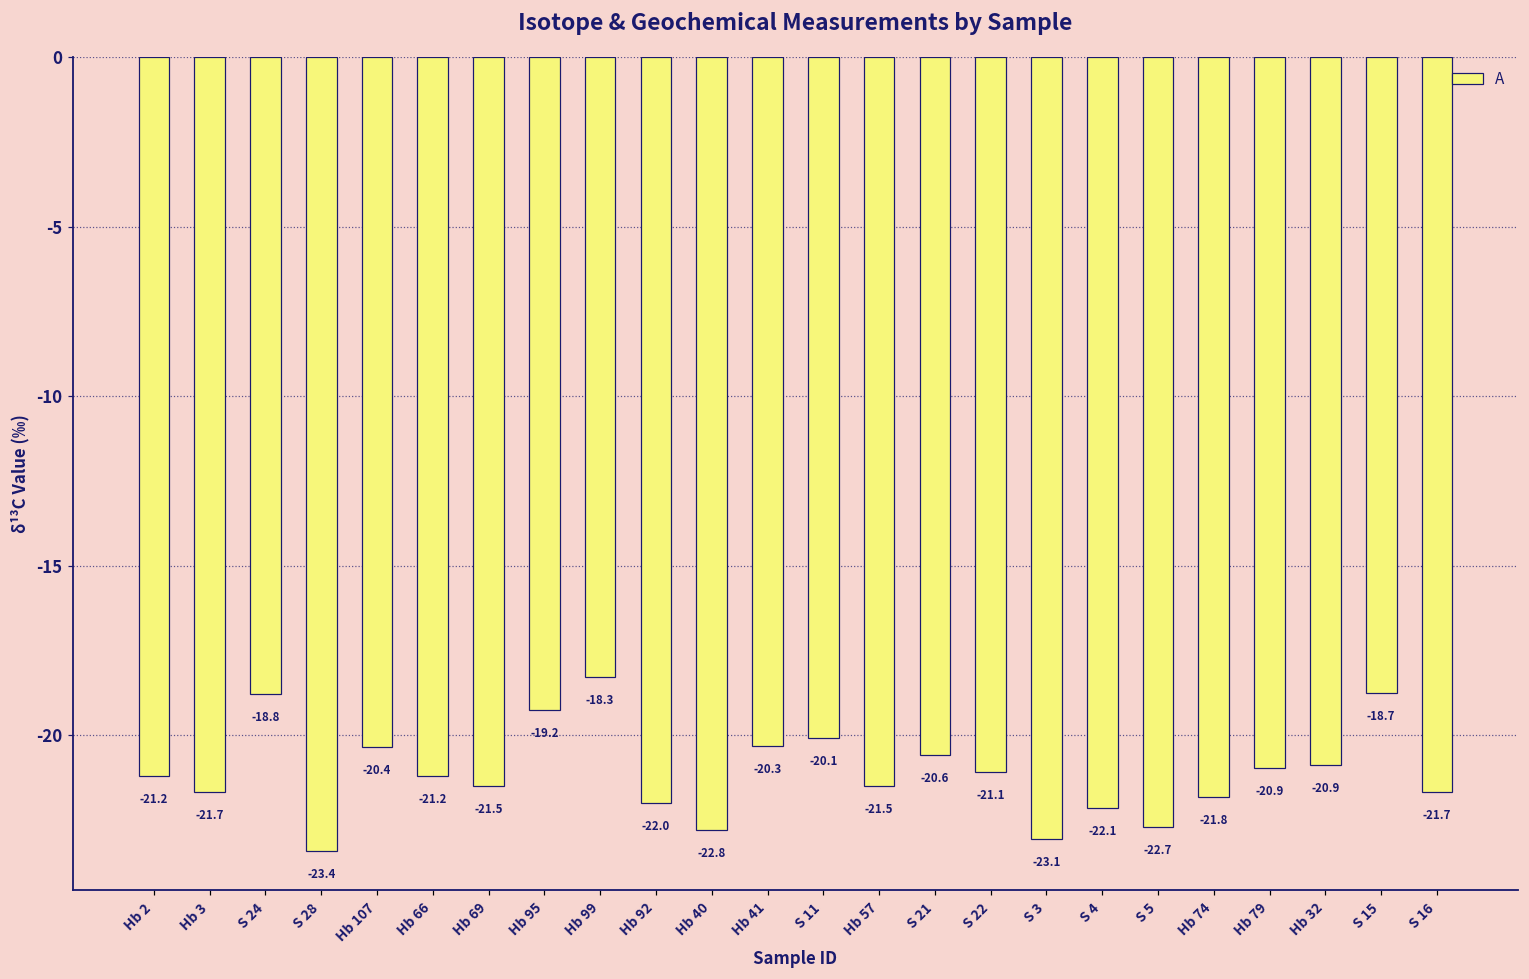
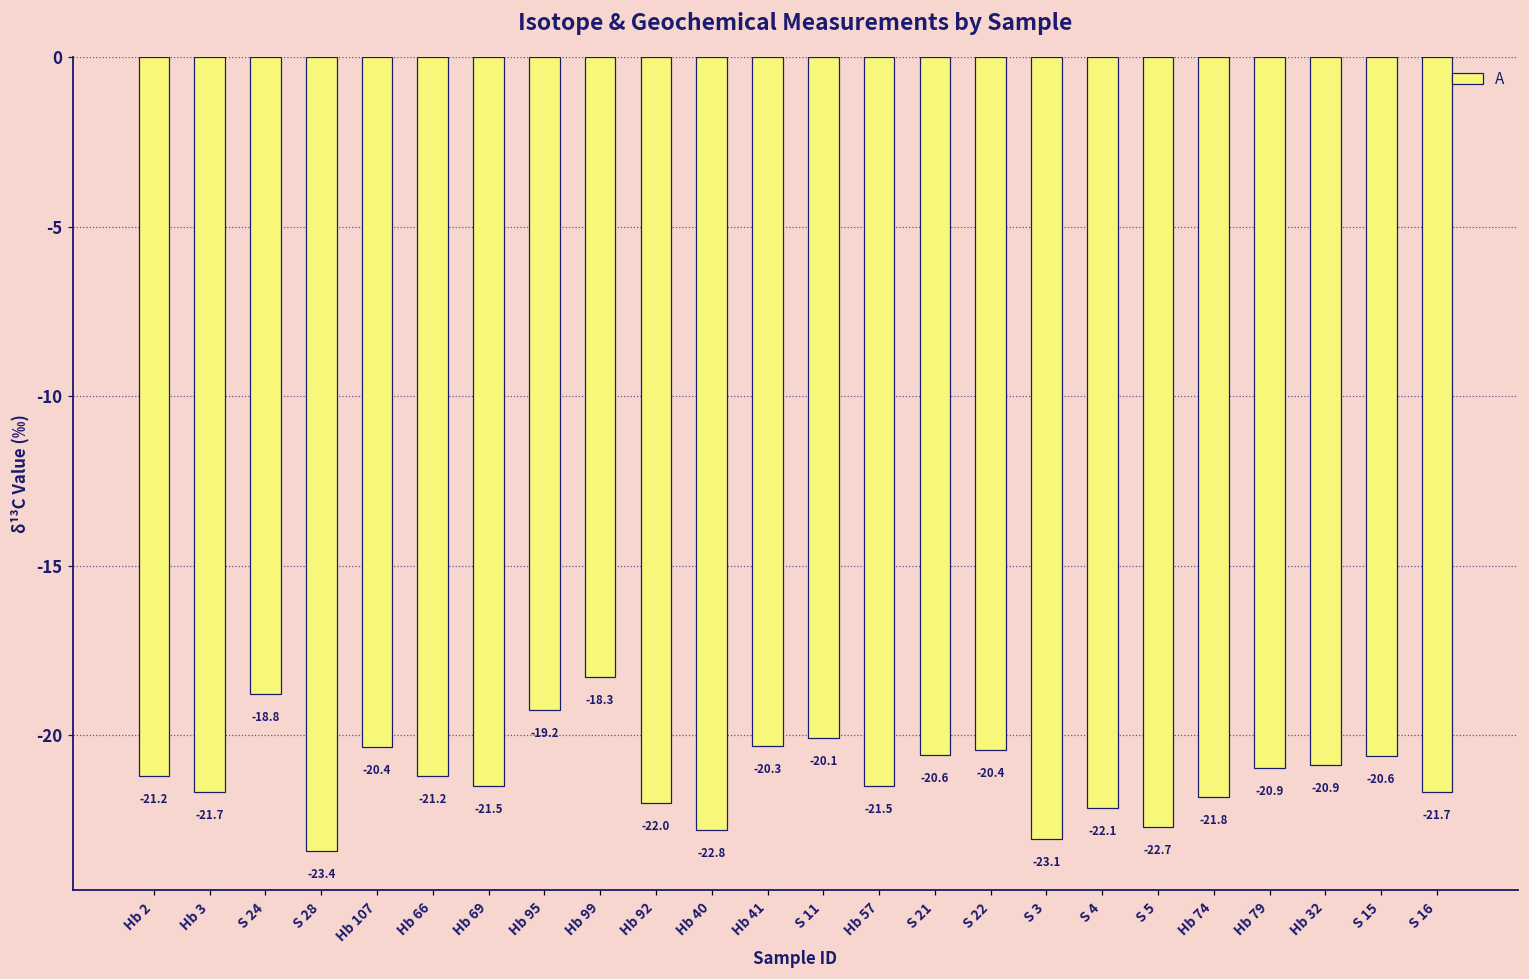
S 22: -21.1 -> -20.4
S 15: -18.7 -> -20.6
